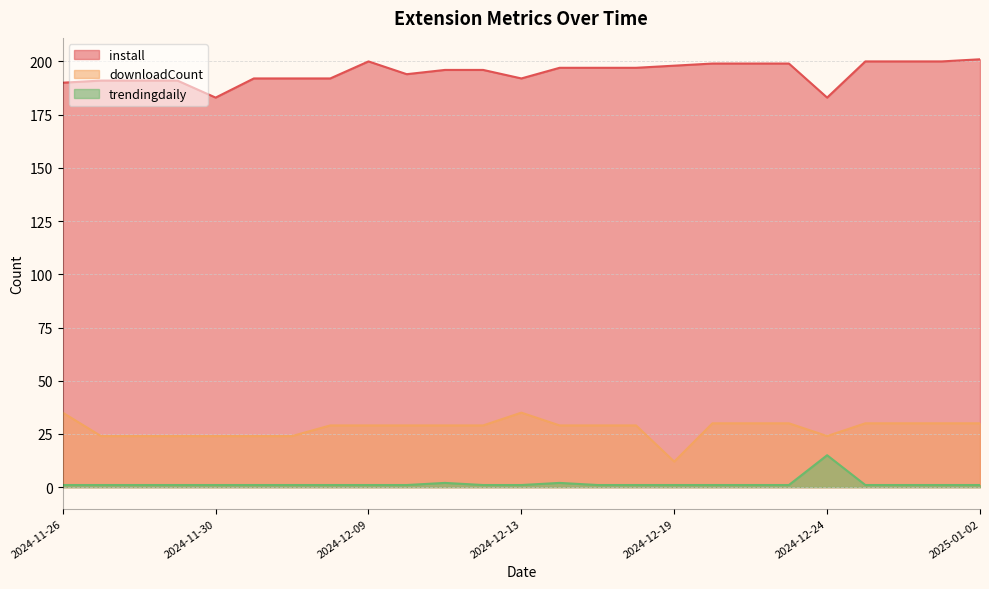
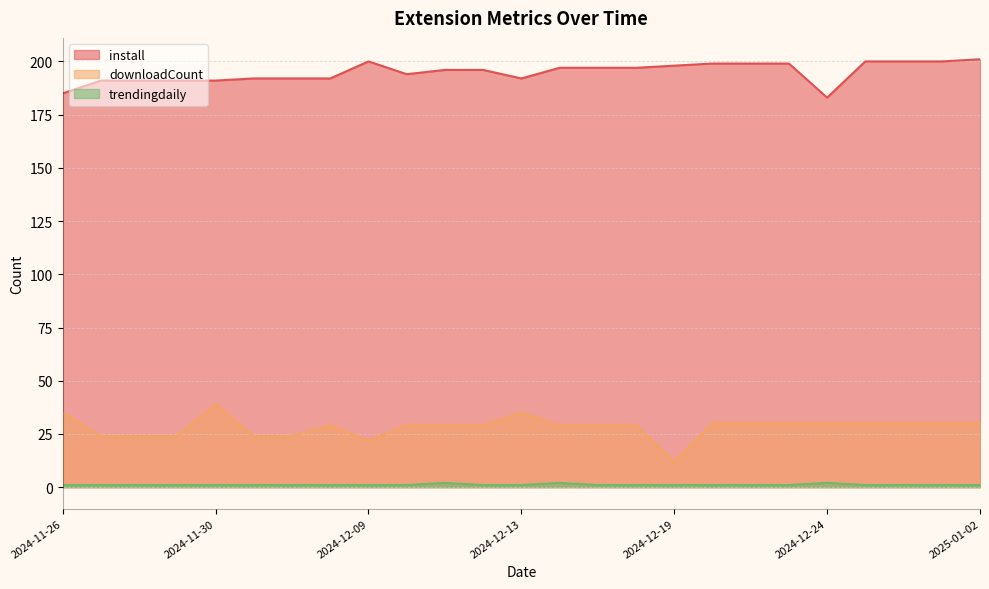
install, 2024-11-26: 190 -> 185
install, 2024-11-30: 183 -> 191
downloadCount, 2024-11-30: 24 -> 39
downloadCount, 2024-12-09: 29 -> 22
downloadCount, 2024-12-24: 24 -> 30
trendingdaily, 2024-12-24: 15 -> 2
